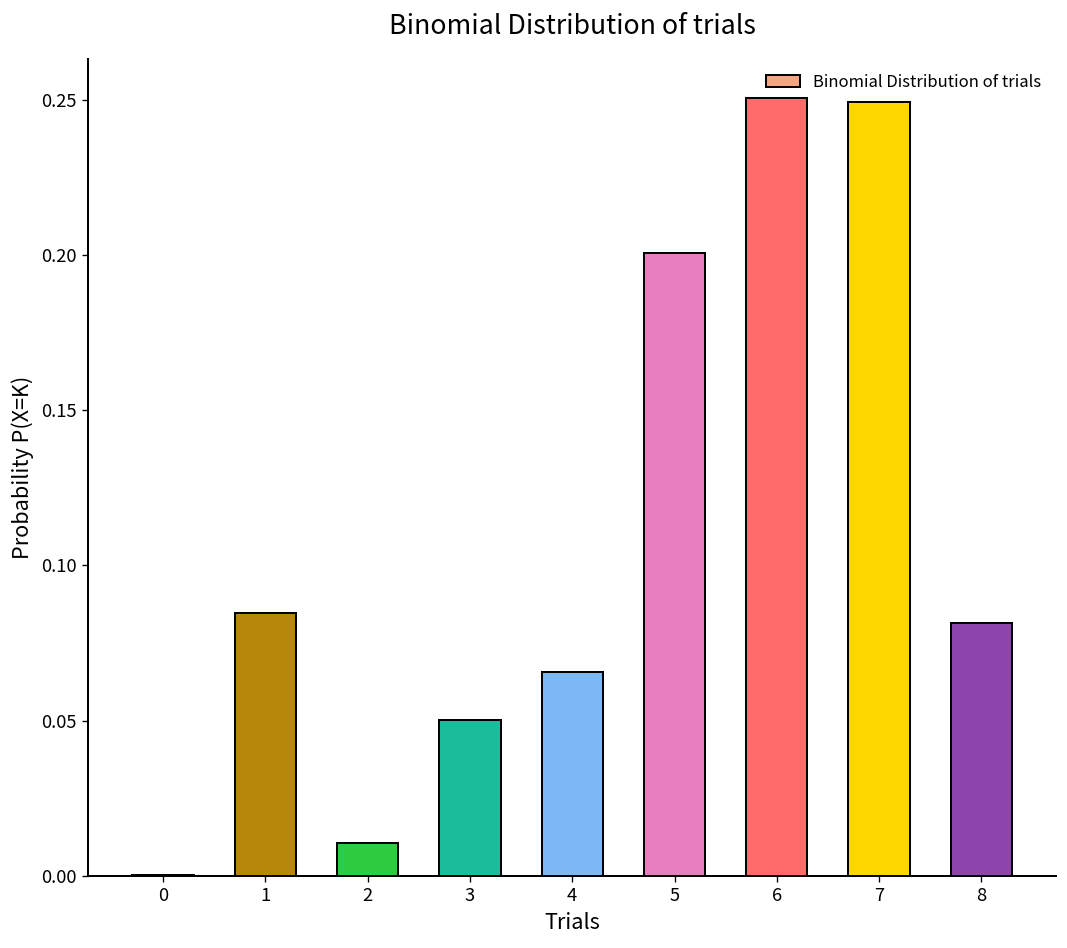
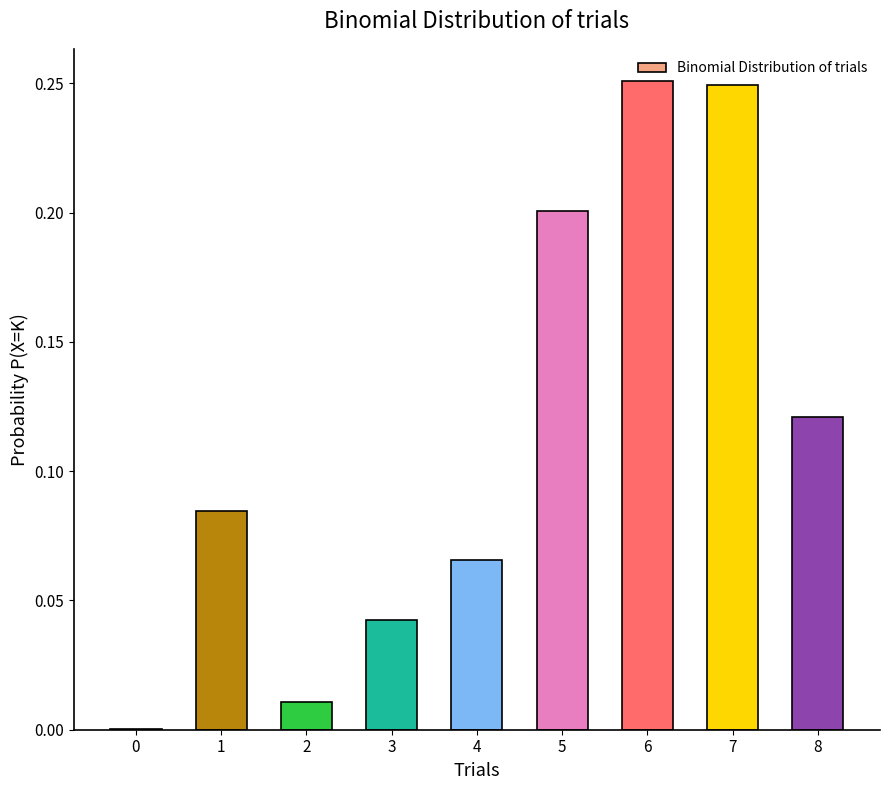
3: 0.050 -> 0.042
8: 0.081 -> 0.121
